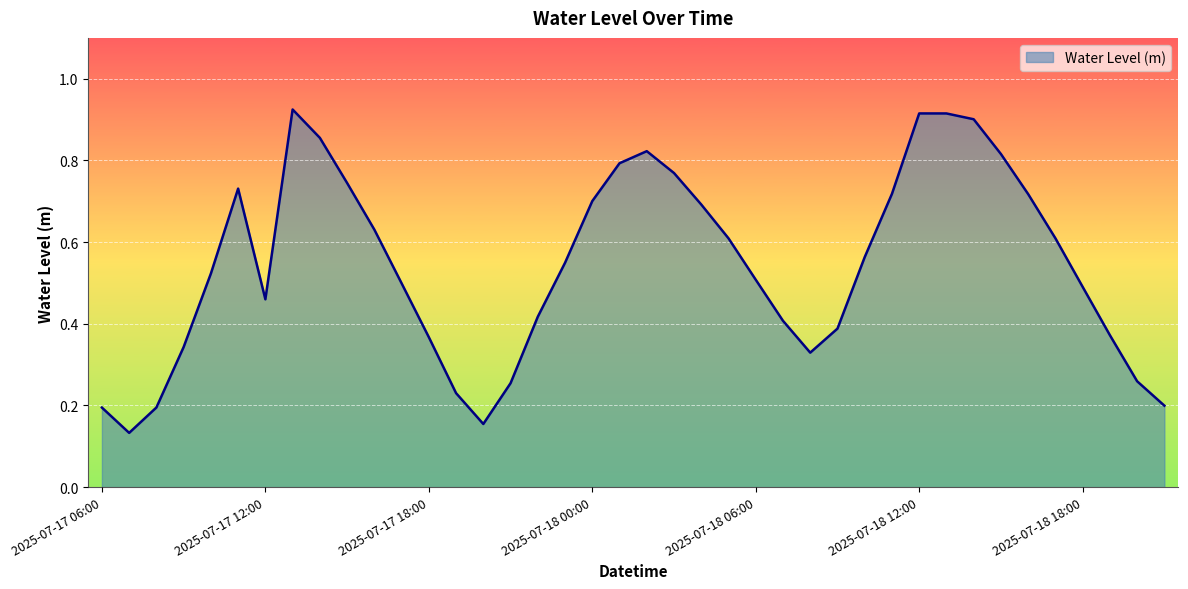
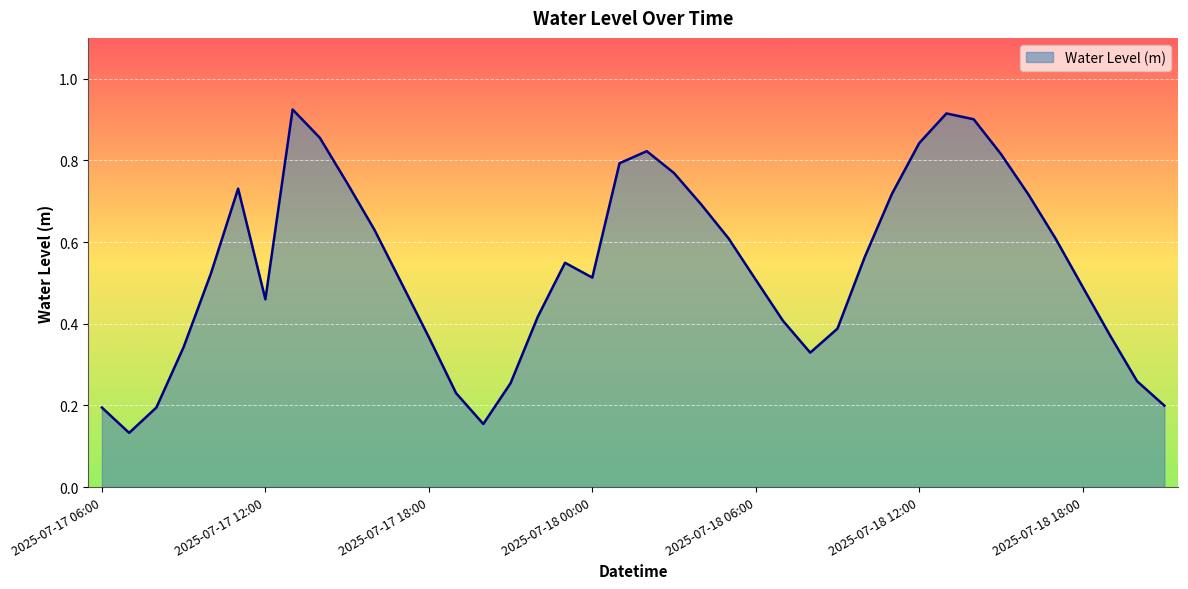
2025-07-18 00:00: 0.70 -> 0.51
2025-07-18 12:00: 0.92 -> 0.84
